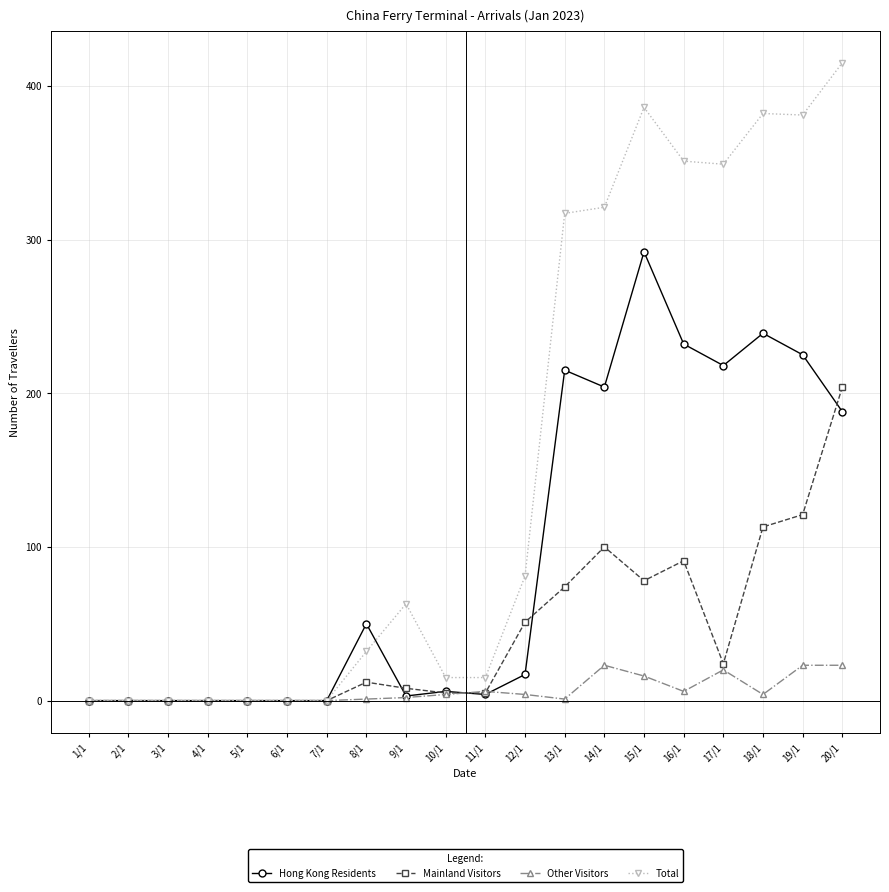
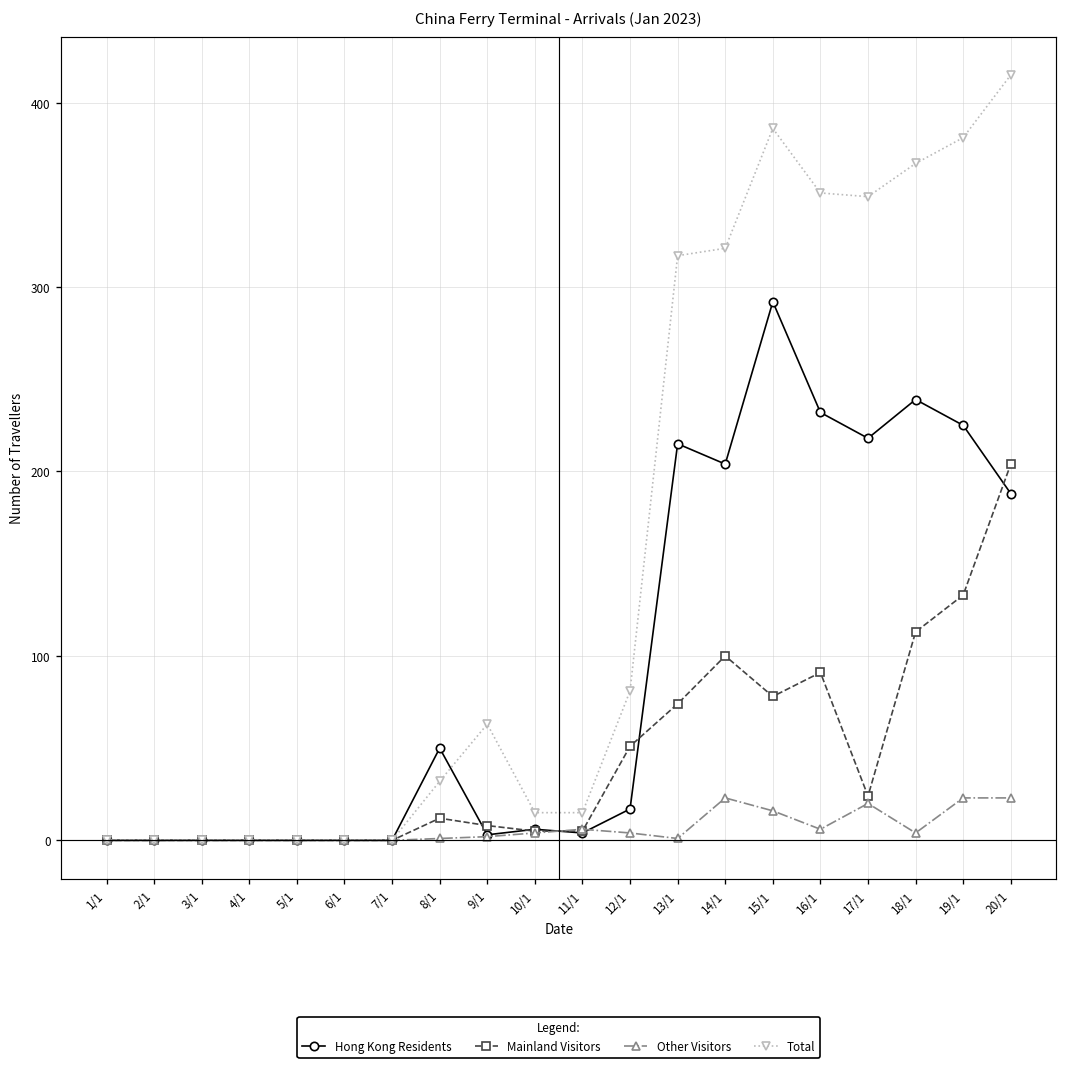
Total, 18/1: 382 -> 367
Mainland Visitors, 19/1: 121 -> 133
